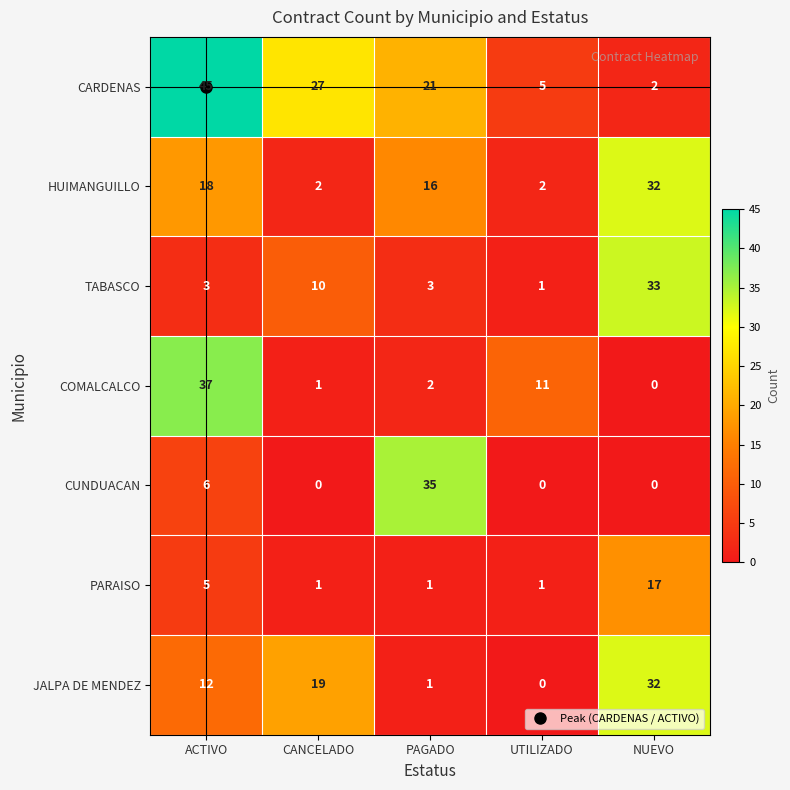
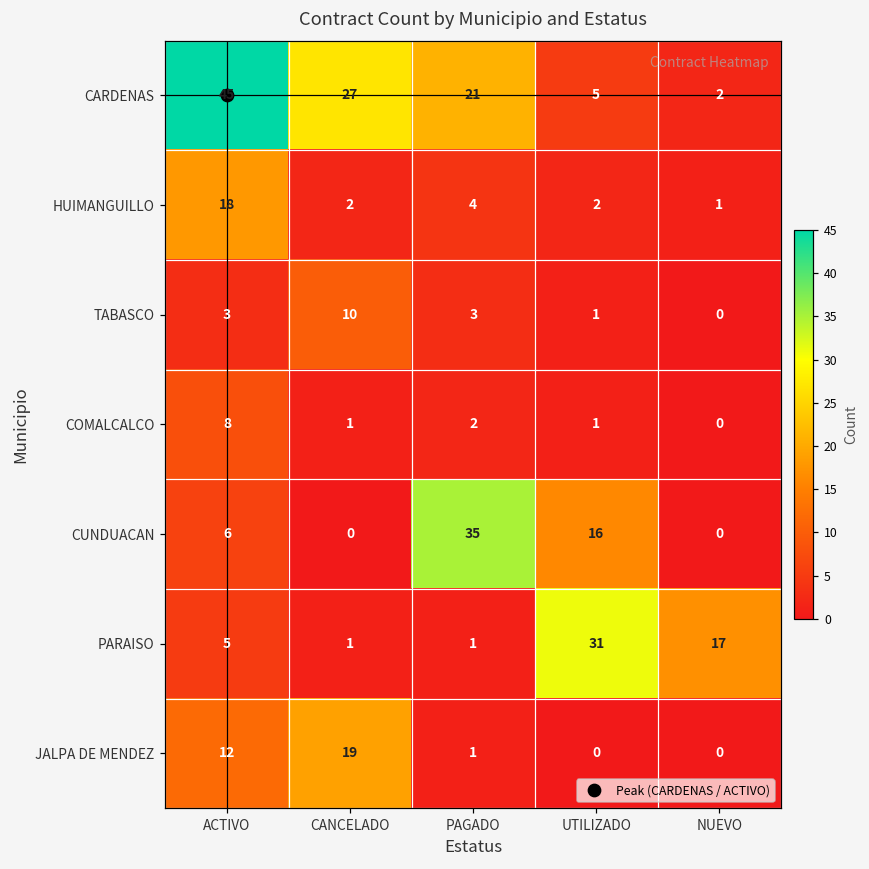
HUIMANGUILLO, PAGADO: 16 -> 4
HUIMANGUILLO, NUEVO: 32 -> 1
TABASCO, NUEVO: 33 -> 0
COMALCALCO, ACTIVO: 37 -> 8
COMALCALCO, UTILIZADO: 11 -> 1
CUNDUACAN, UTILIZADO: 0 -> 16
PARAISO, UTILIZADO: 1 -> 31
JALPA DE MENDEZ, NUEVO: 32 -> 0
